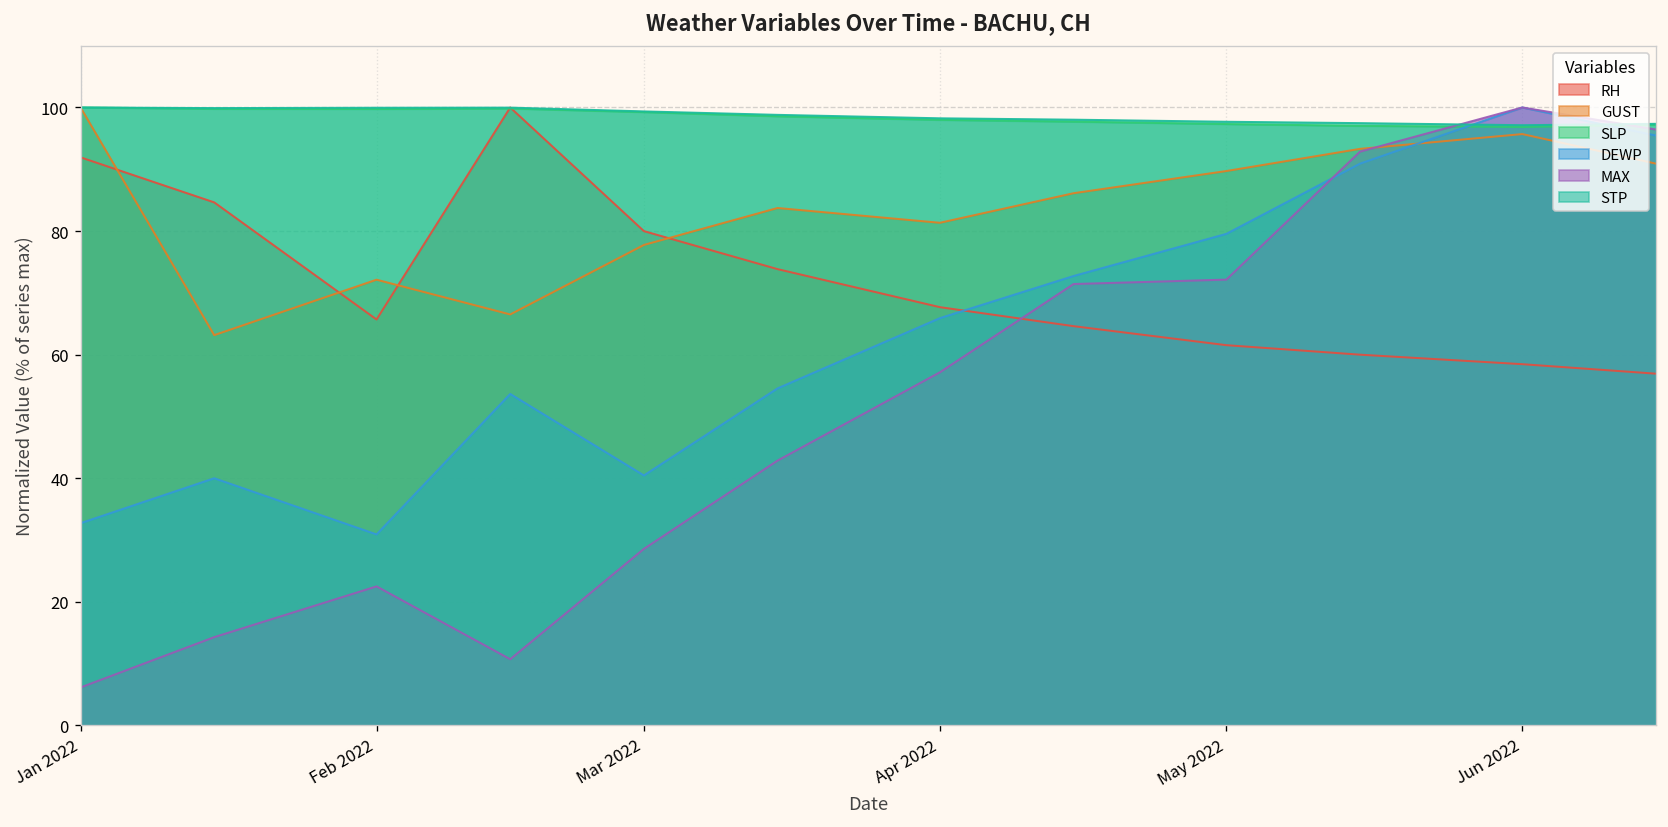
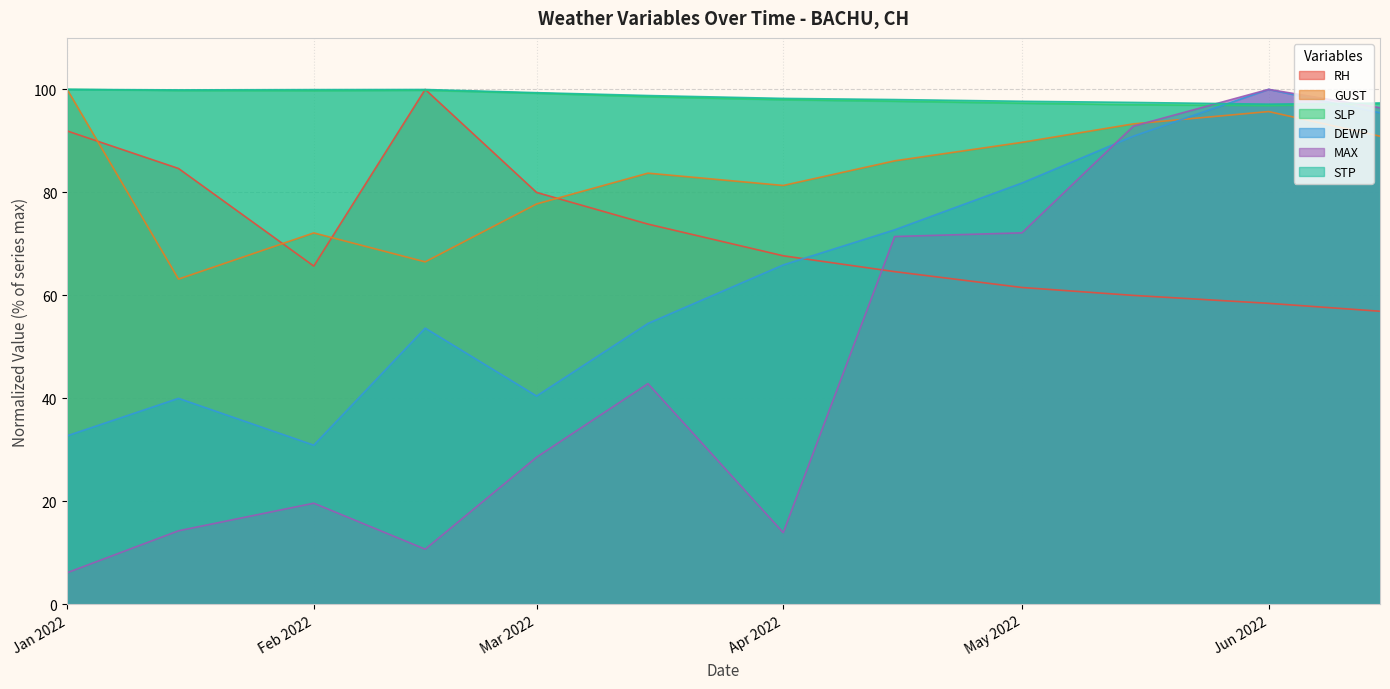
MAX, Feb 2022: 23 -> 20
MAX, Apr 2022: 57 -> 14
DEWP, May 2022: 80 -> 82
